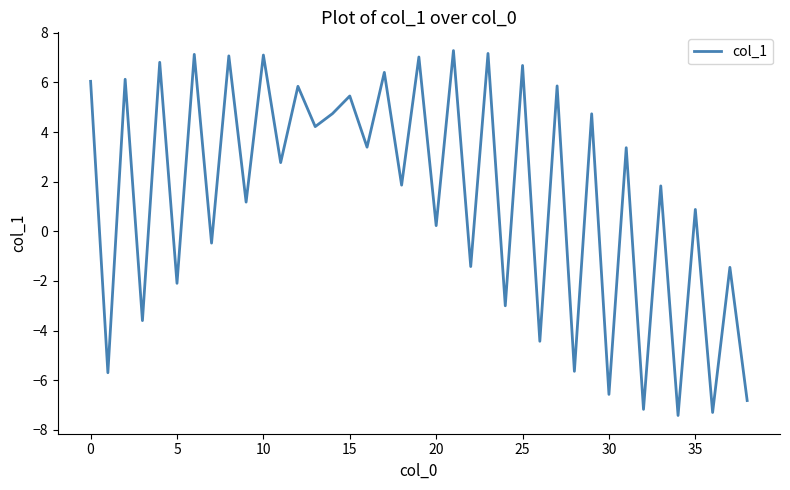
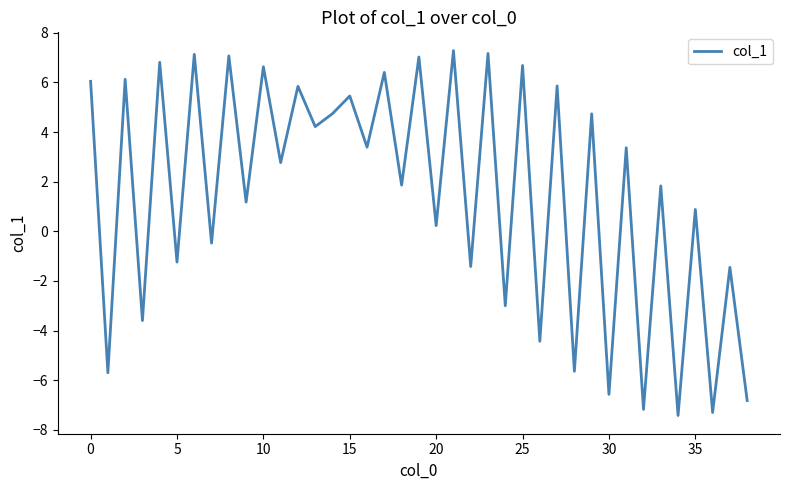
5: -2.1 -> -1.2
10: 7.1 -> 6.6
